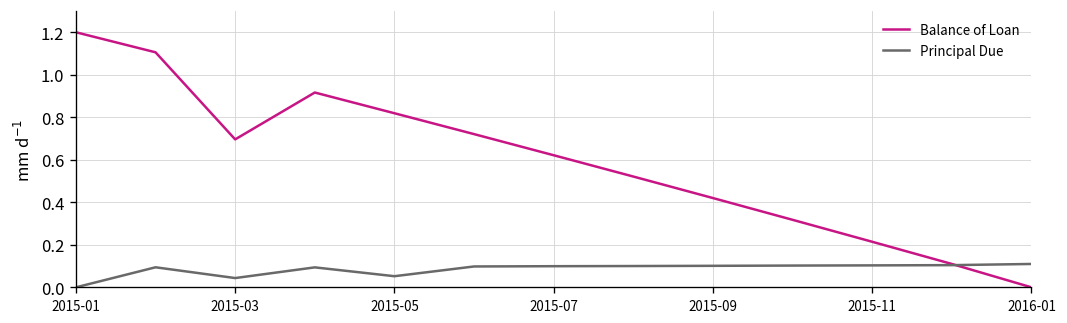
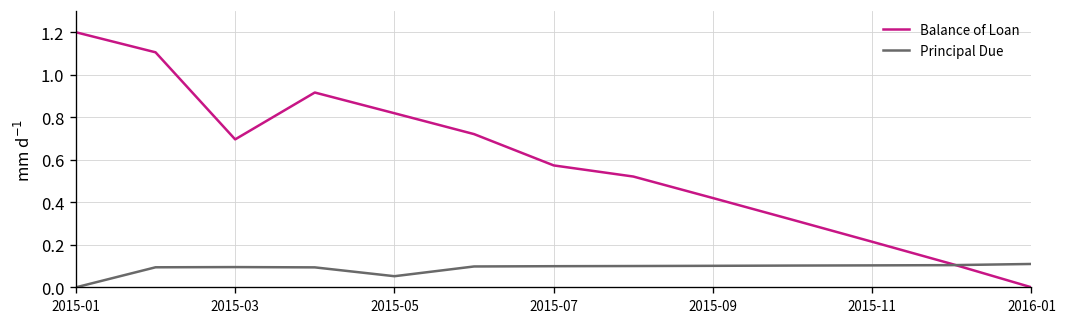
Principal Due, 2015-03: 0.04 -> 0.10
Balance of Loan, 2015-07: 0.62 -> 0.57
